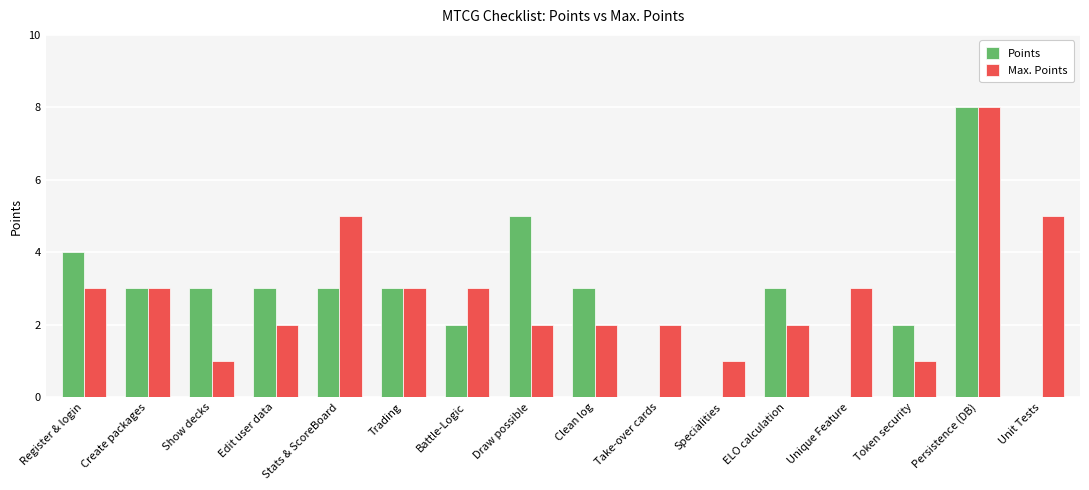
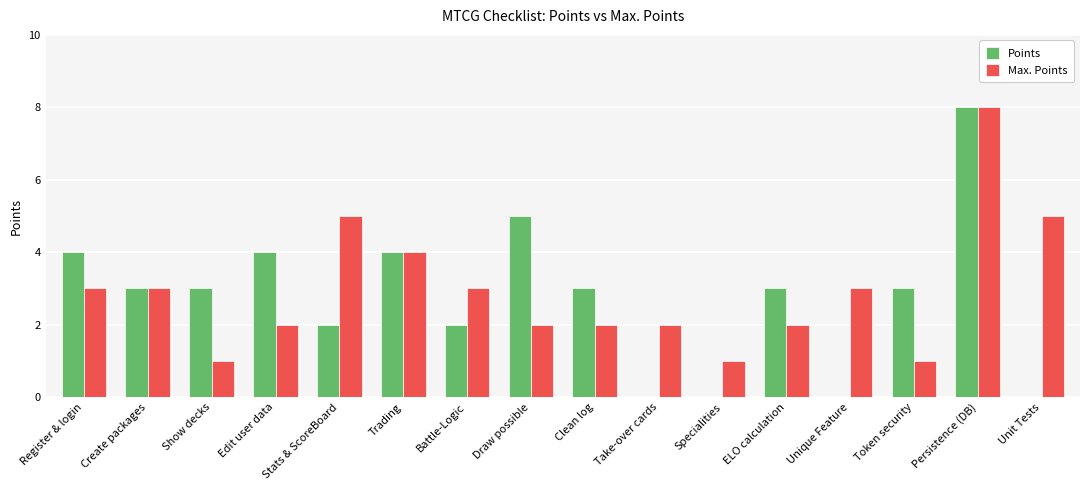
Points, Edit user data: 3 -> 4
Points, Stats & ScoreBoard: 3 -> 2
Points, Trading: 3 -> 4
Max. Points, Trading: 3 -> 4
Points, Token security: 2 -> 3
